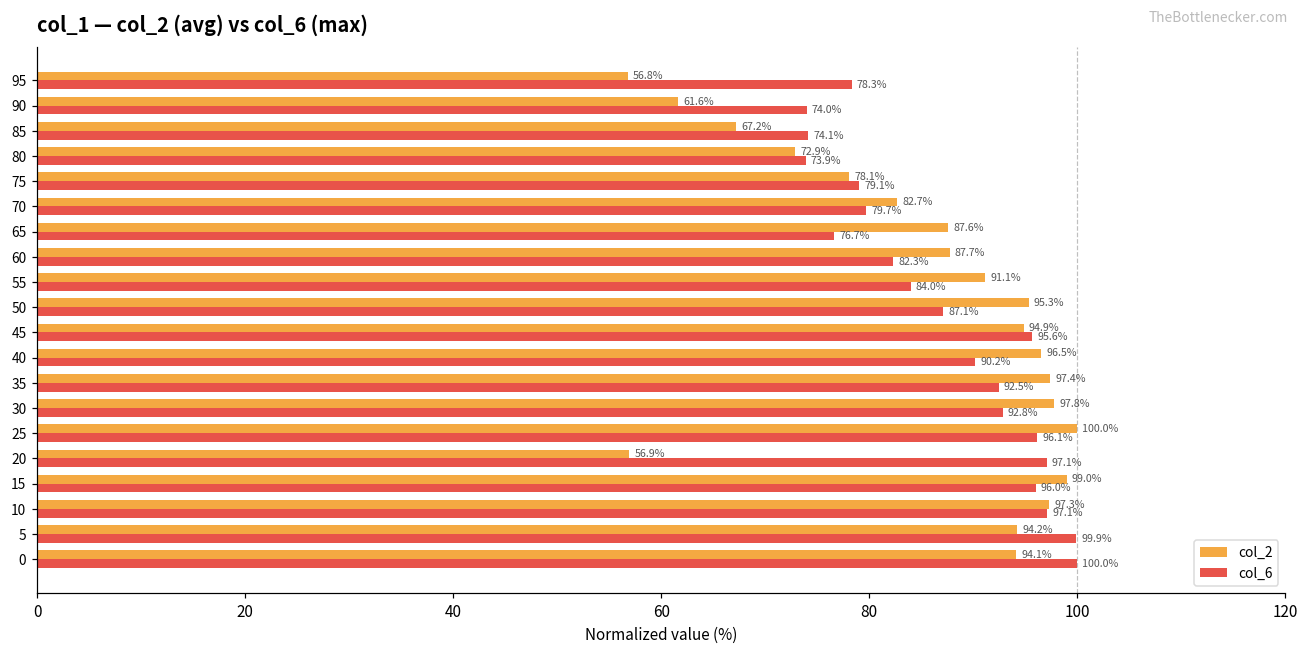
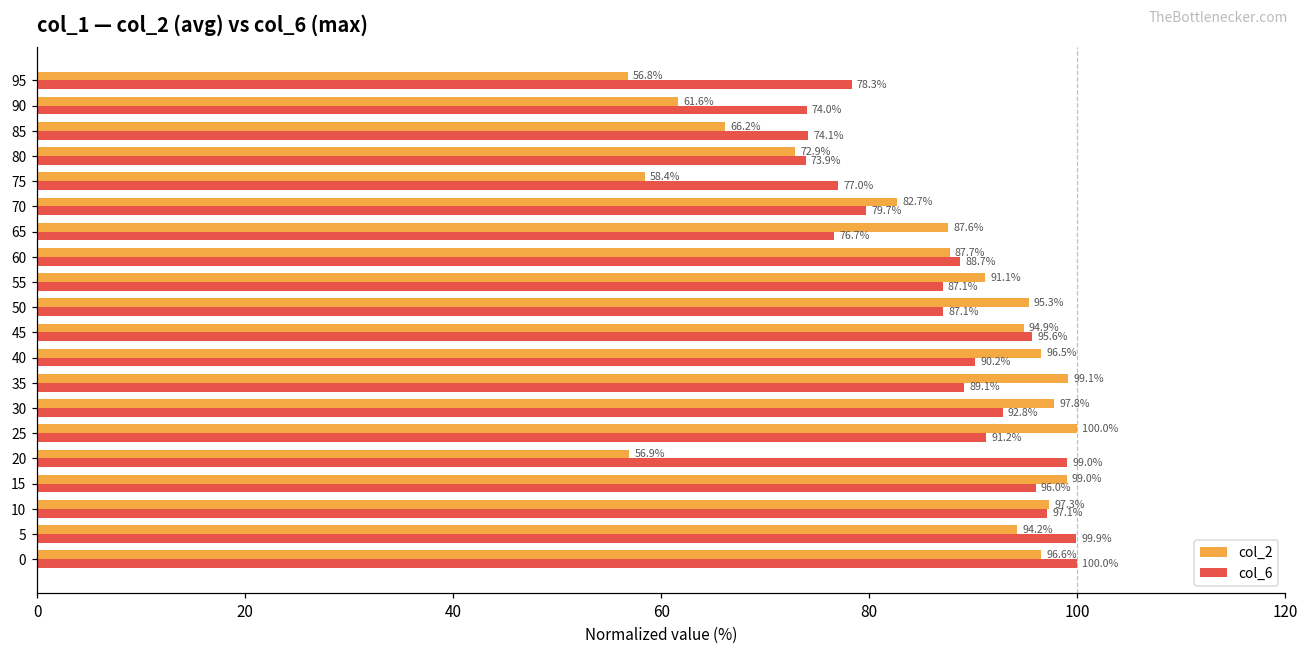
col_2, 85: 67.2% -> 66.2%
col_2, 75: 78.1% -> 58.4%
col_6, 75: 79.1% -> 77.0%
col_6, 60: 82.3% -> 88.7%
col_6, 55: 84.0% -> 87.1%
col_2, 35: 97.4% -> 99.1%
col_6, 35: 92.5% -> 89.1%
col_6, 25: 96.1% -> 91.2%
col_6, 20: 97.1% -> 99.0%
col_2, 0: 94.1% -> 96.6%
